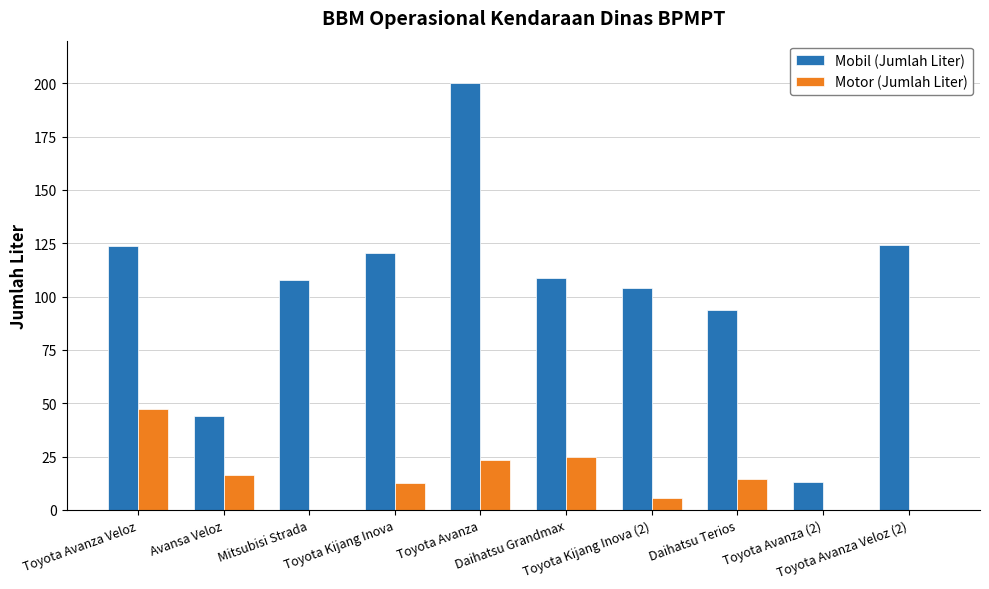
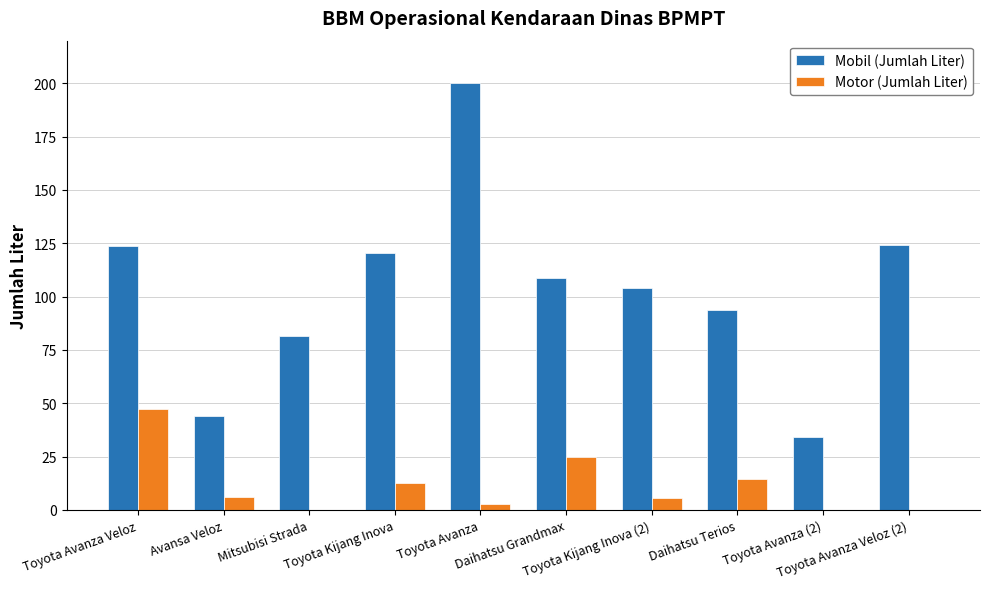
Motor (Jumlah Liter), Avansa Veloz: 16 -> 6
Mobil (Jumlah Liter), Mitsubisi Strada: 108 -> 82
Motor (Jumlah Liter), Toyota Avanza: 23 -> 3
Mobil (Jumlah Liter), Toyota Avanza (2): 13 -> 34
